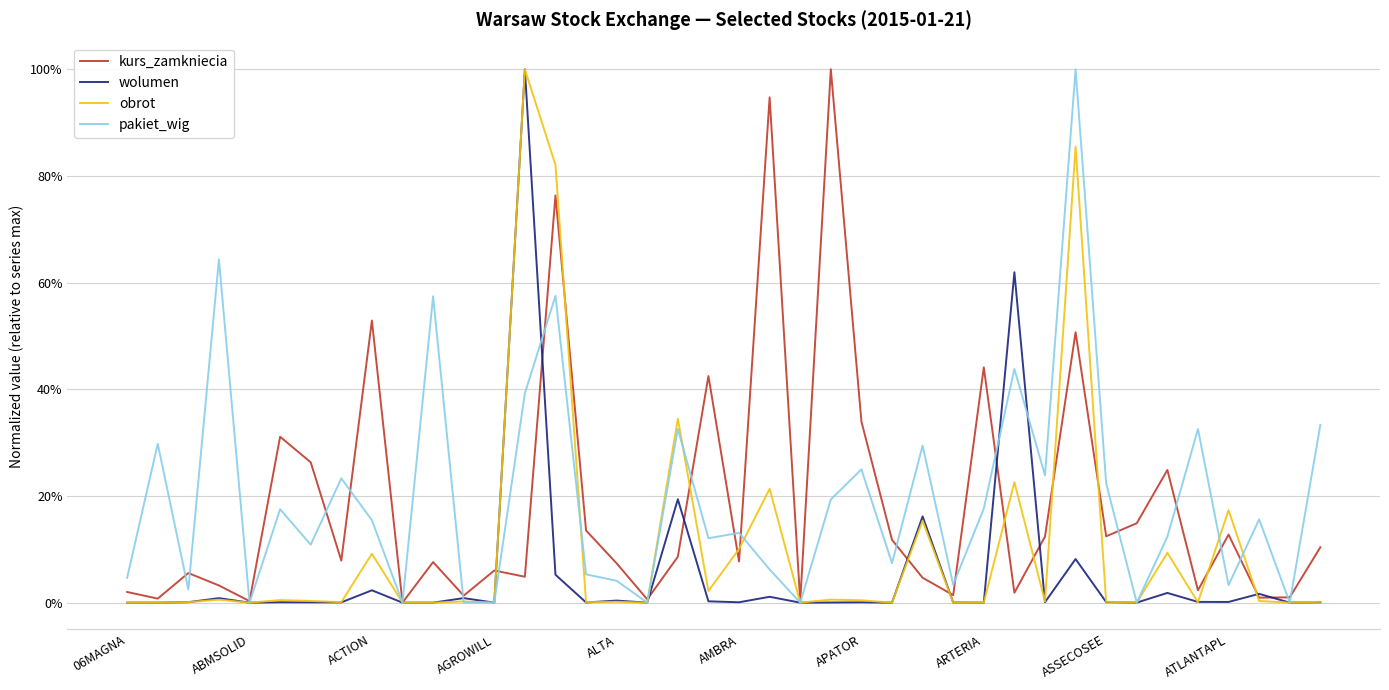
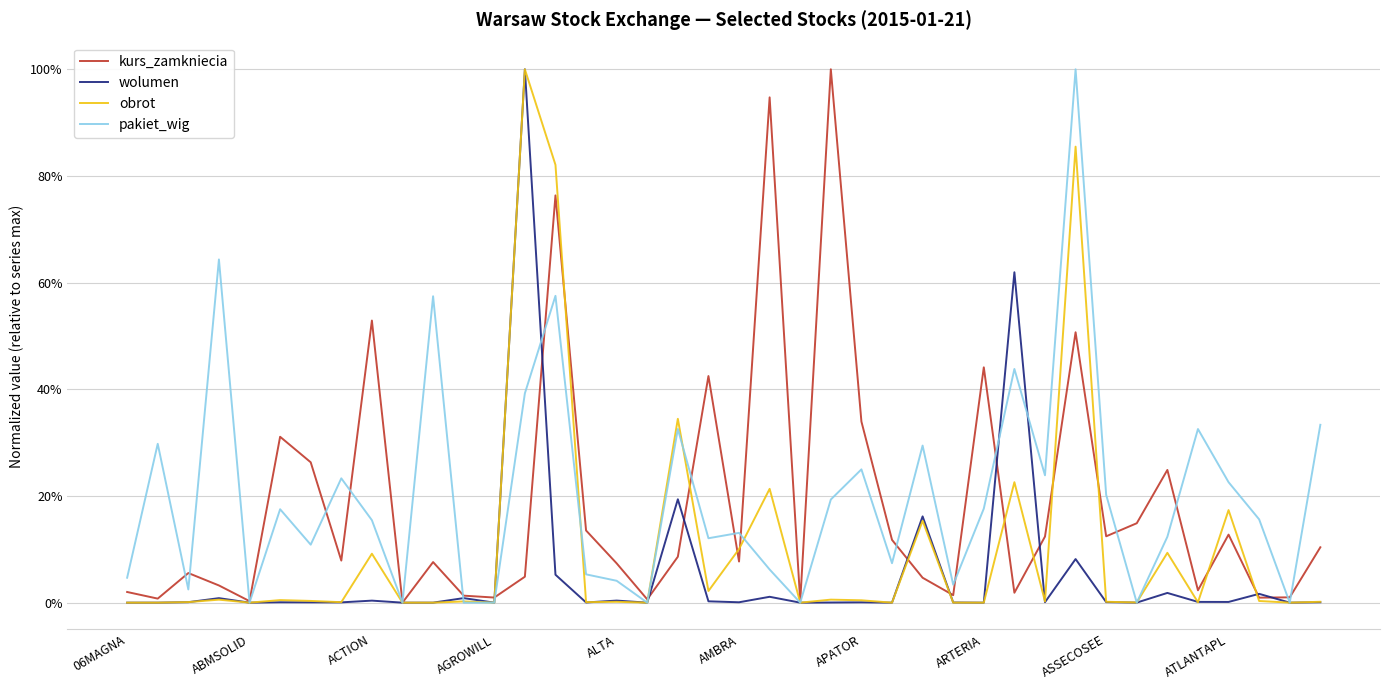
wolumen, ACTION: 2% -> 0%
kurs_zamkniecia, AGROWILL: 6% -> 1%
pakiet_wig, ASSECOSEE: 22% -> 20%
pakiet_wig, ATLANTAPL: 3% -> 23%
